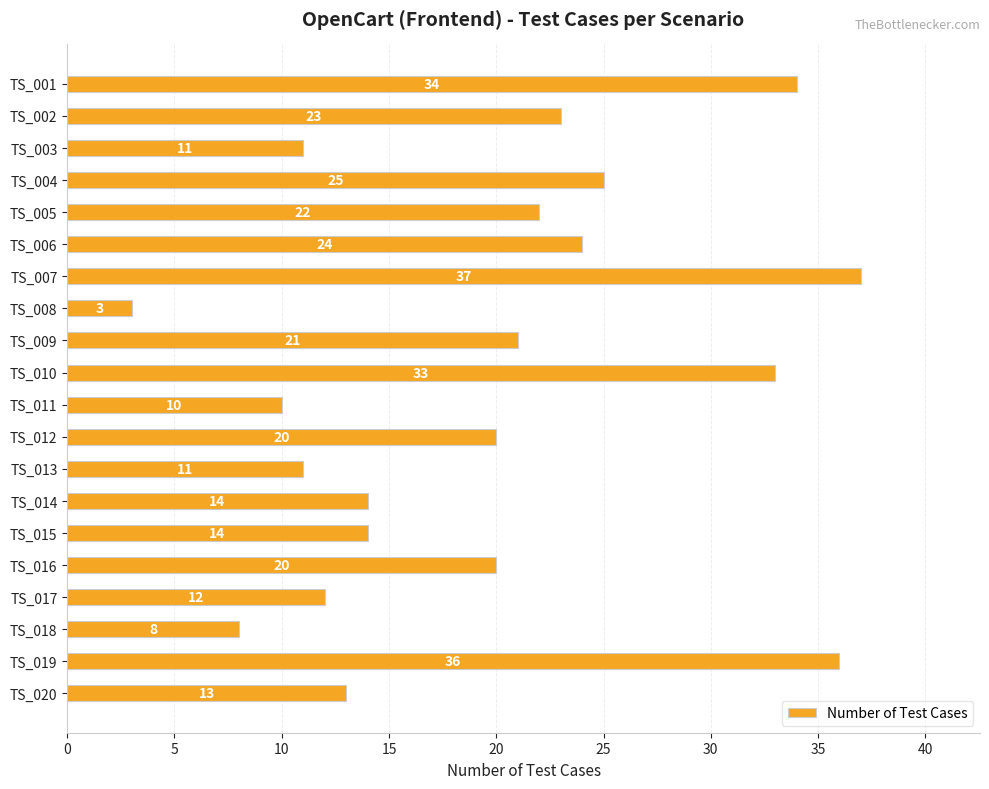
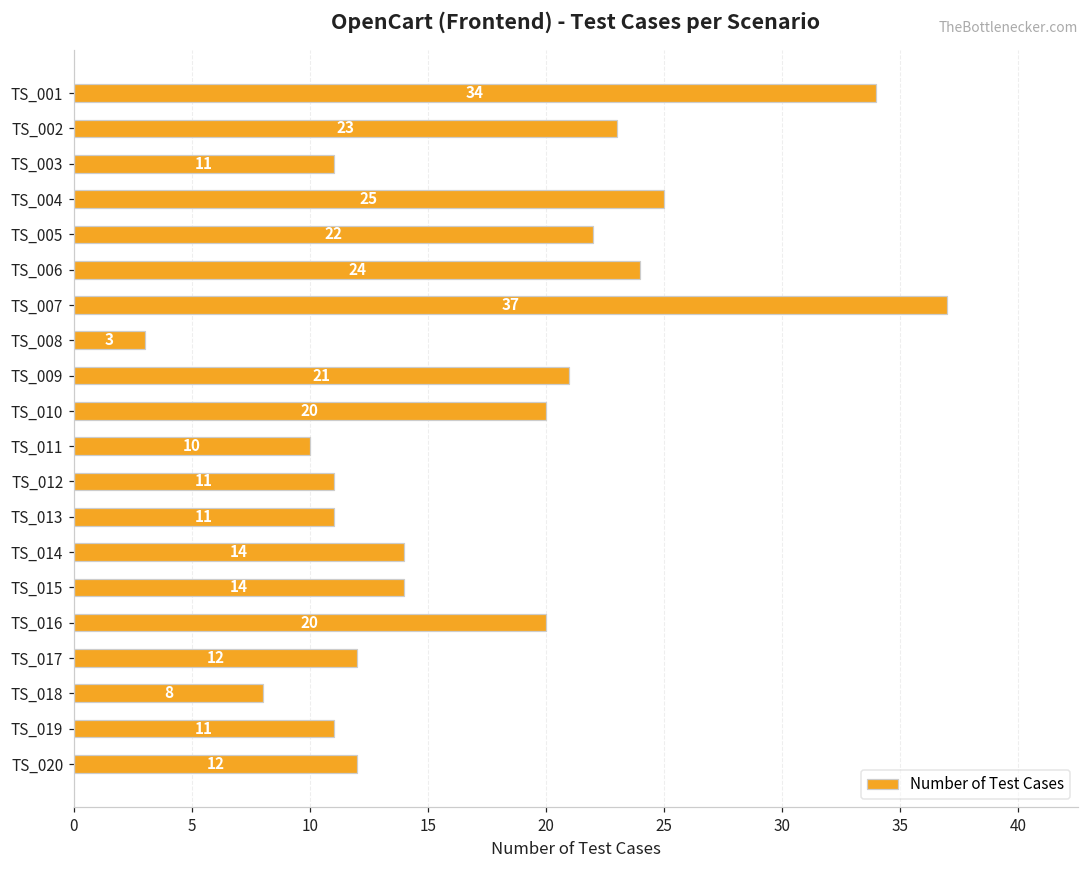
TS_010: 33 -> 20
TS_012: 20 -> 11
TS_019: 36 -> 11
TS_020: 13 -> 12
